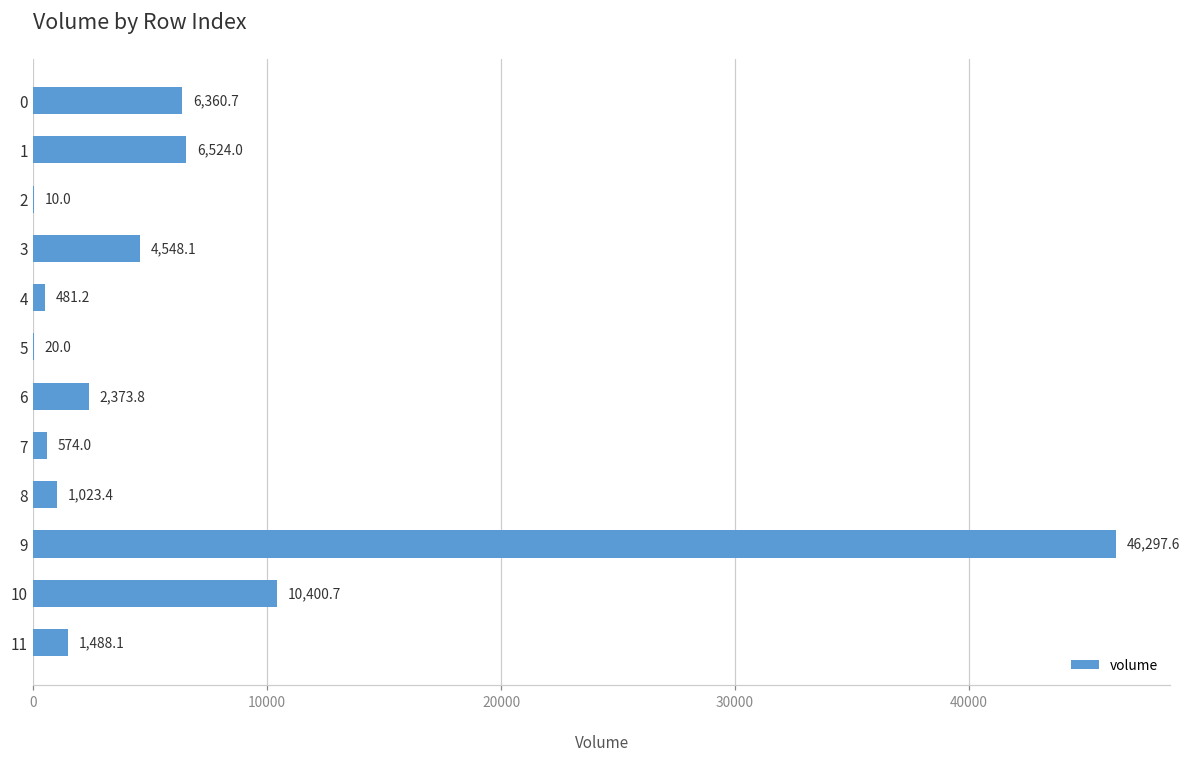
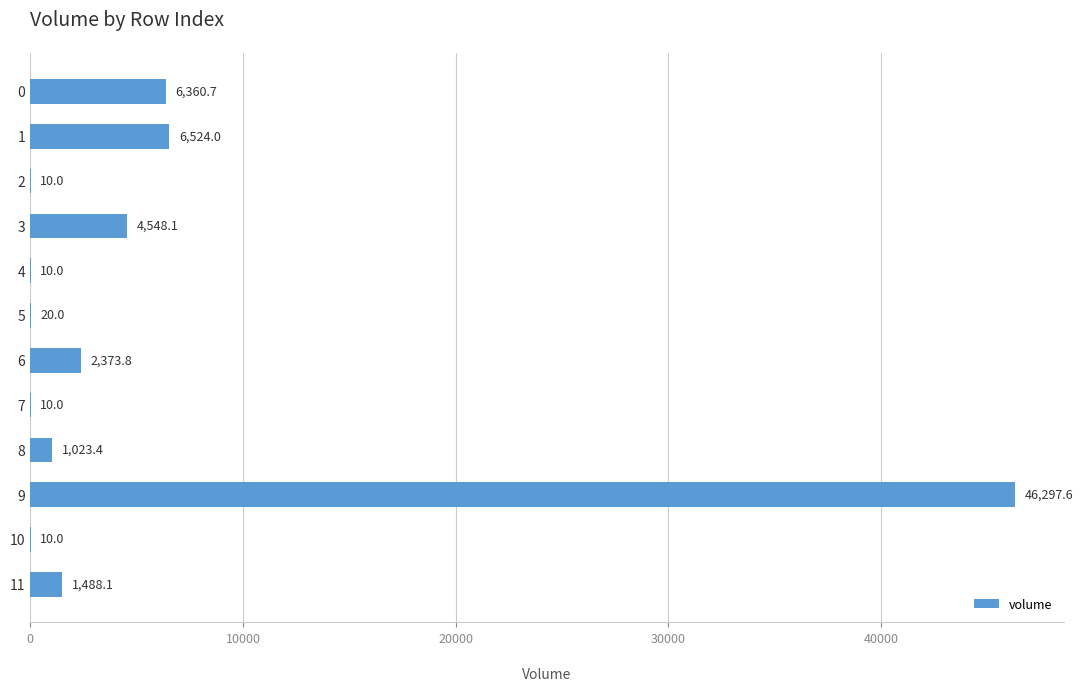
4: 481.2 -> 10.0
7: 574.0 -> 10.0
10: 10,400.7 -> 10.0
